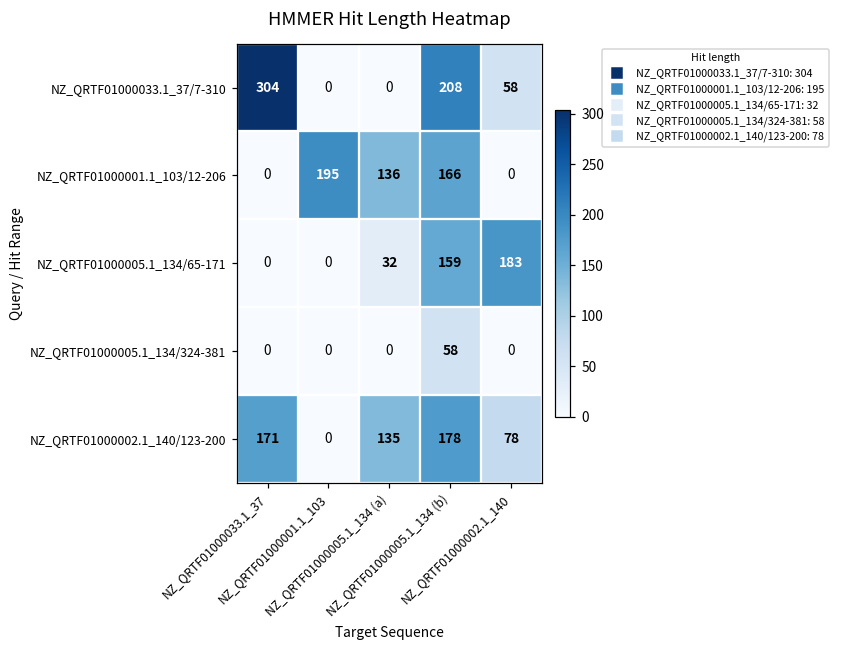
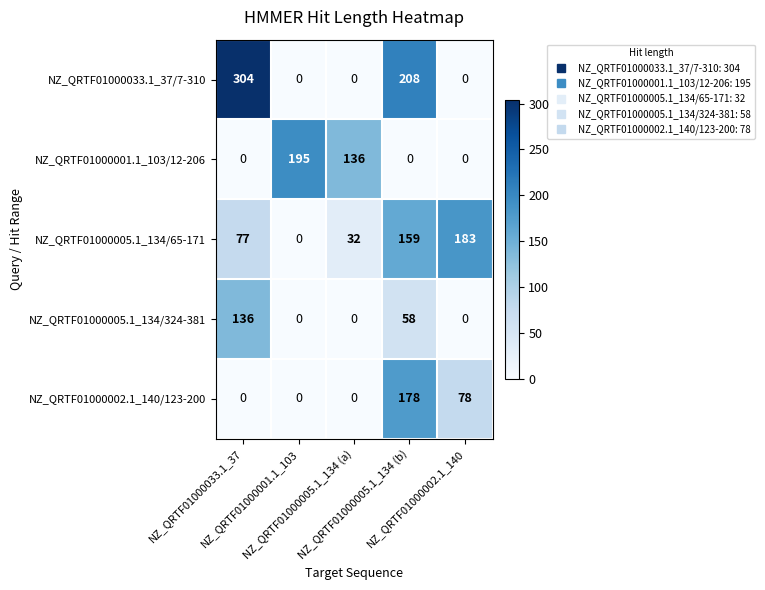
NZ_QRTF01000033.1_37/7-310, NZ_QRTF01000002.1_140: 58 -> 0
NZ_QRTF01000001.1_103/12-206, NZ_QRTF01000005.1_134 (b): 166 -> 0
NZ_QRTF01000005.1_134/65-171, NZ_QRTF01000033.1_37: 0 -> 77
NZ_QRTF01000005.1_134/324-381, NZ_QRTF01000033.1_37: 0 -> 136
NZ_QRTF01000002.1_140/123-200, NZ_QRTF01000033.1_37: 171 -> 0
NZ_QRTF01000002.1_140/123-200, NZ_QRTF01000005.1_134 (a): 135 -> 0
